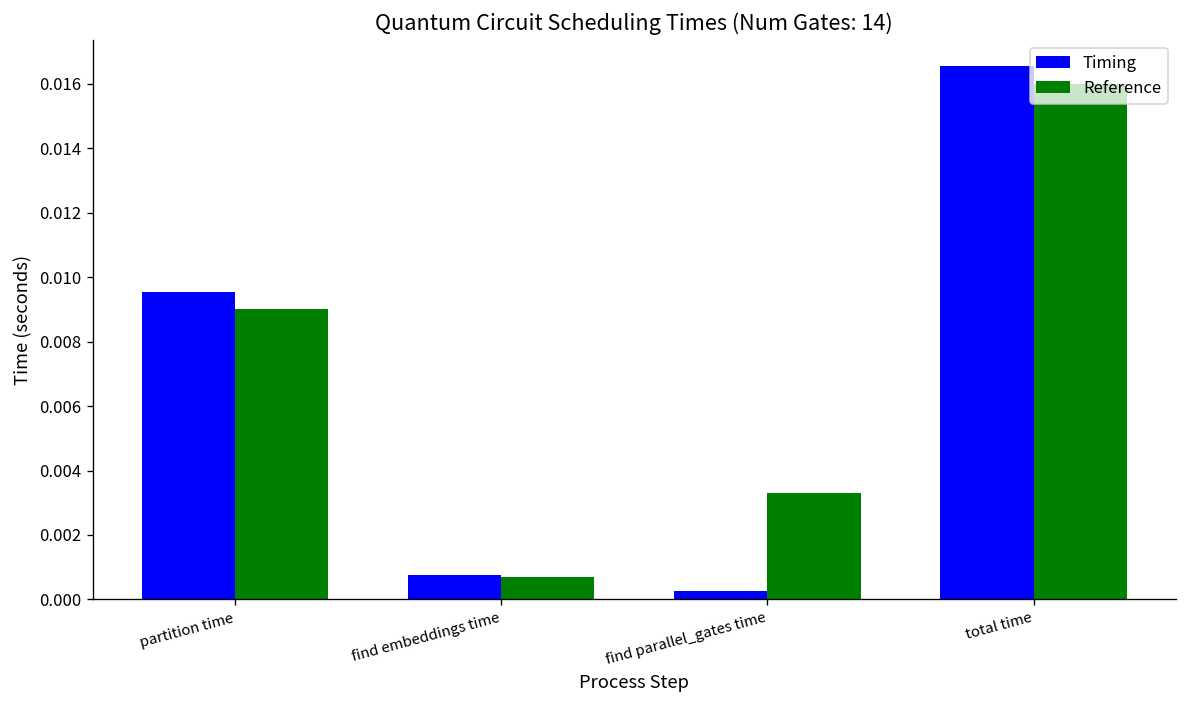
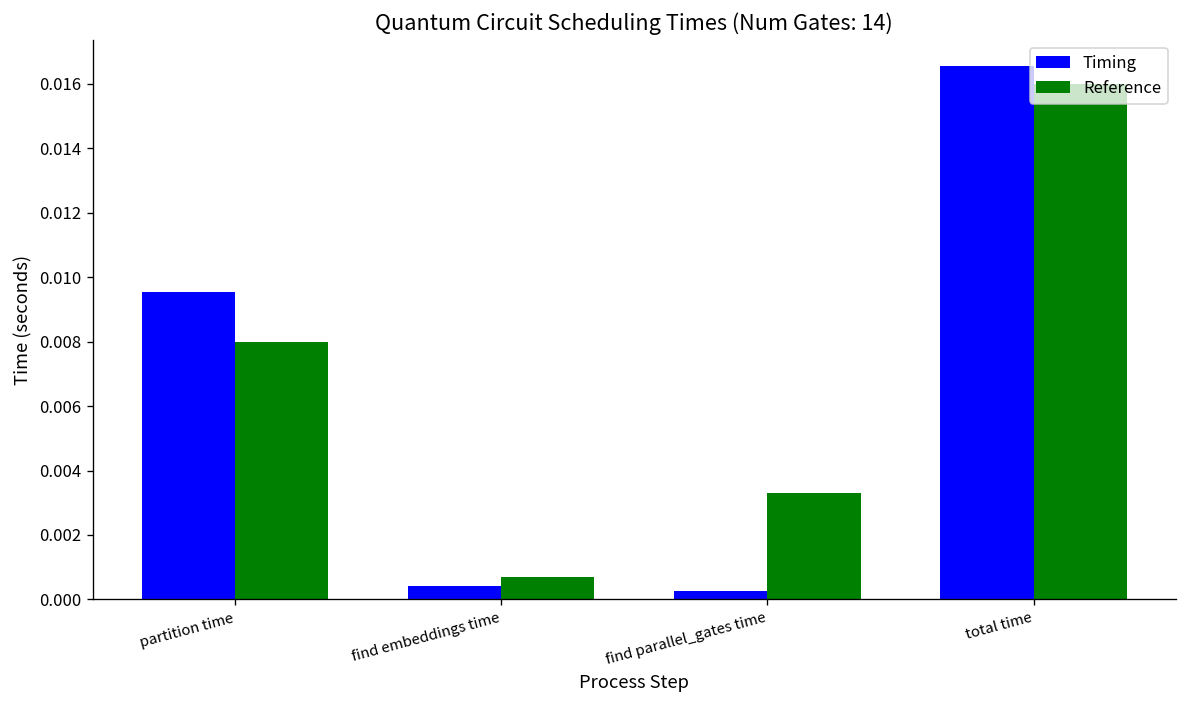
Reference, partition time: 0.009 -> 0.008
Timing, find embeddings time: 0.0008 -> 0.0004
